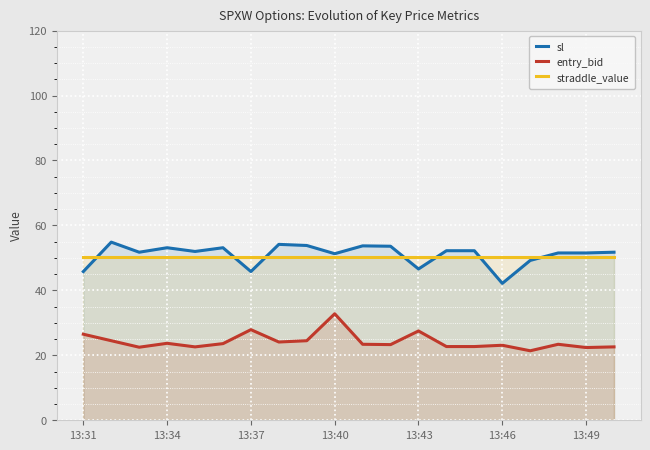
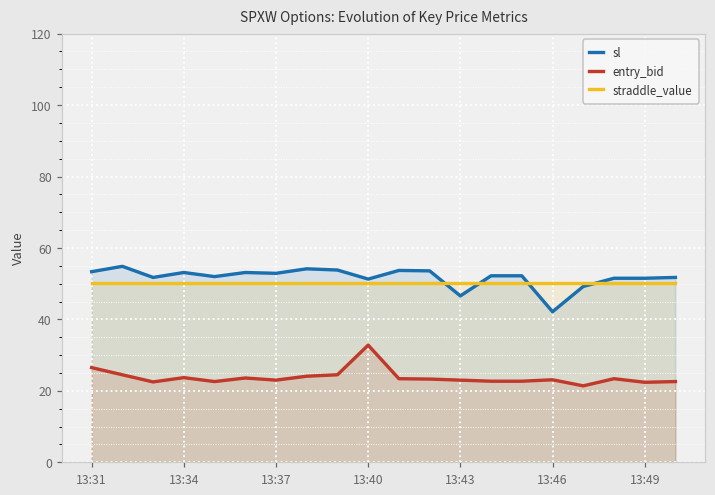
sl, 13:31: 46 -> 53
sl, 13:37: 46 -> 53
entry_bid, 13:37: 28 -> 23
entry_bid, 13:43: 28 -> 23
